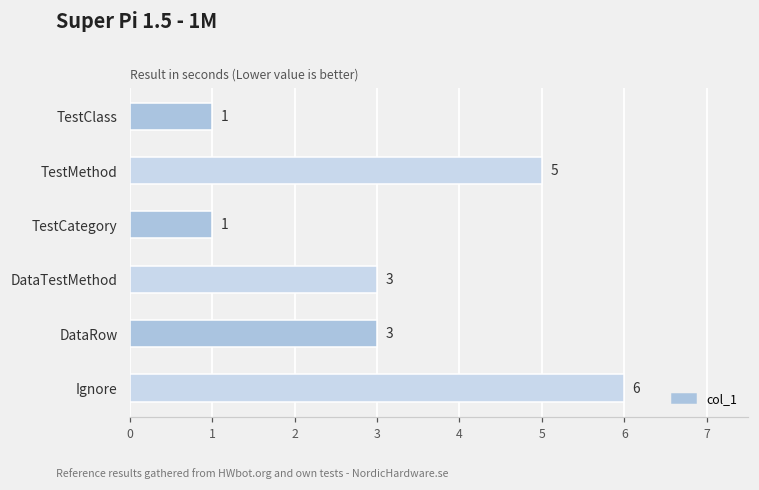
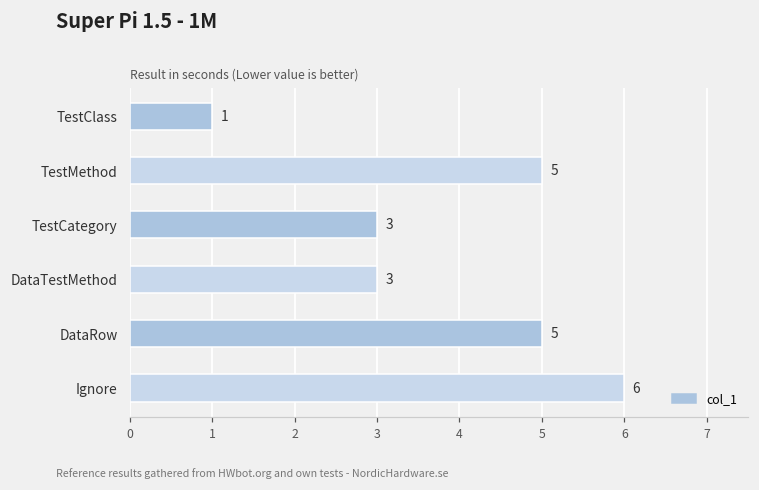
TestCategory: 1 -> 3
DataRow: 3 -> 5
